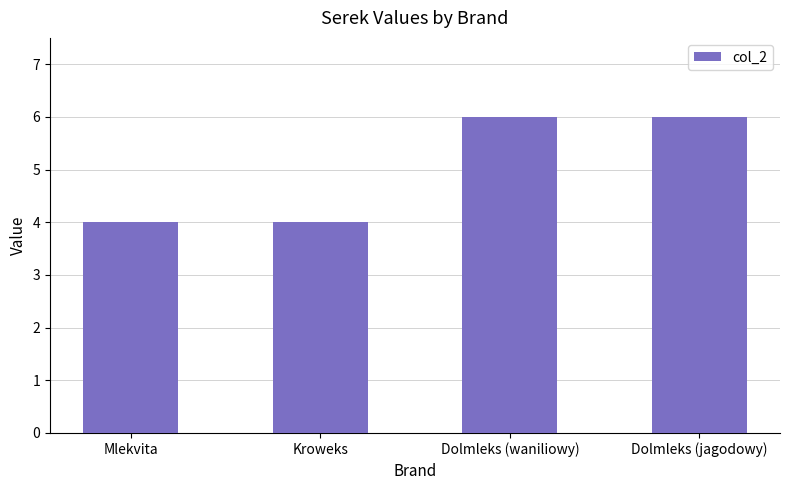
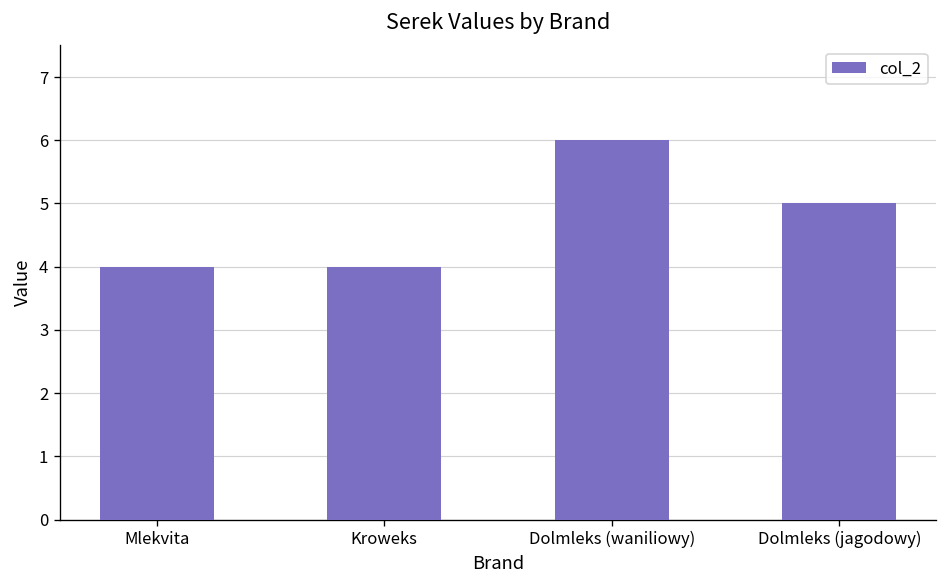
Dolmleks (jagodowy): 6 -> 5
